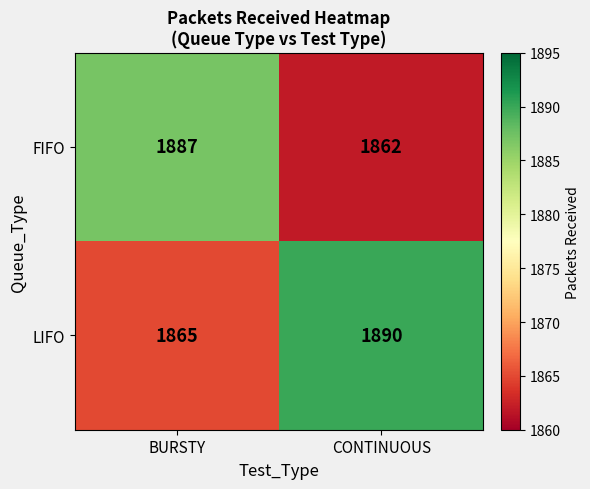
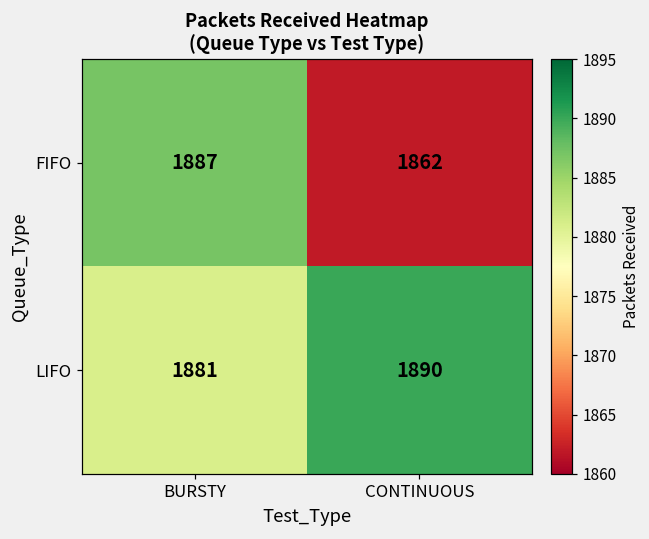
LIFO, BURSTY: 1865 -> 1881
